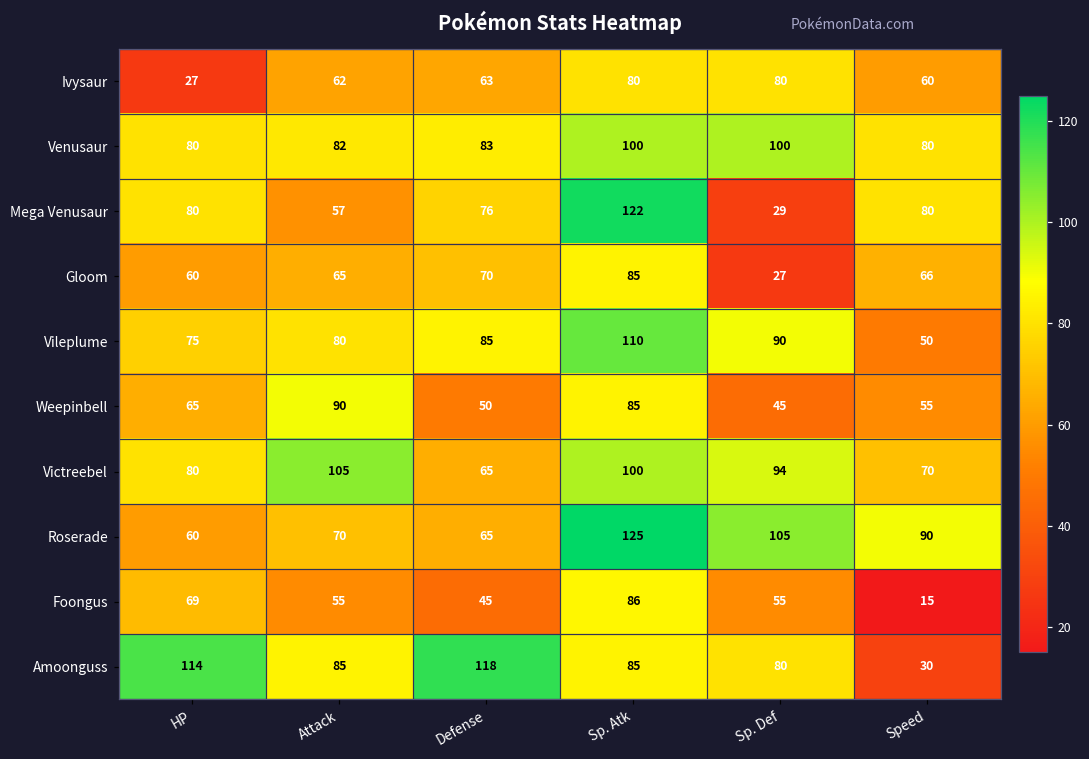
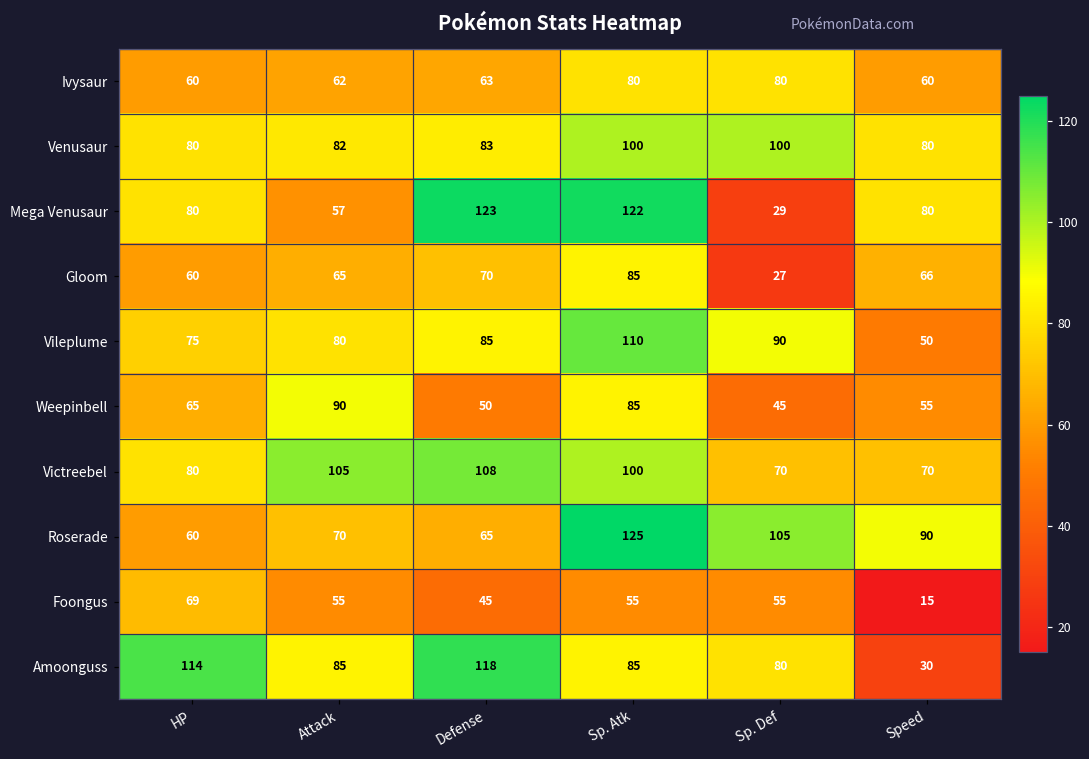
Ivysaur, HP: 27 -> 60
Mega Venusaur, Defense: 76 -> 123
Victreebel, Defense: 65 -> 108
Victreebel, Sp. Def: 94 -> 70
Foongus, Sp. Atk: 86 -> 55
